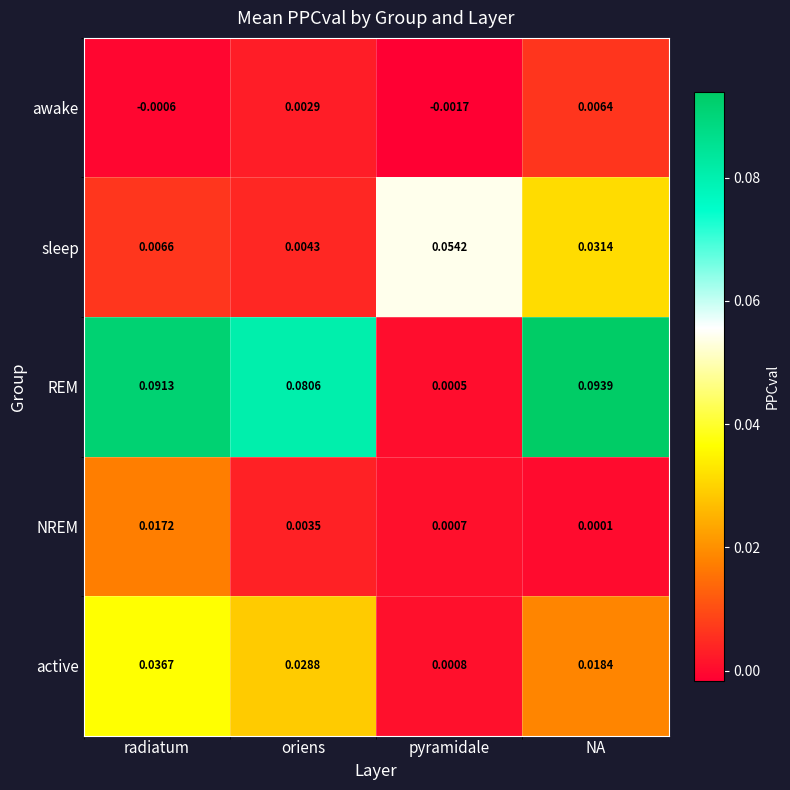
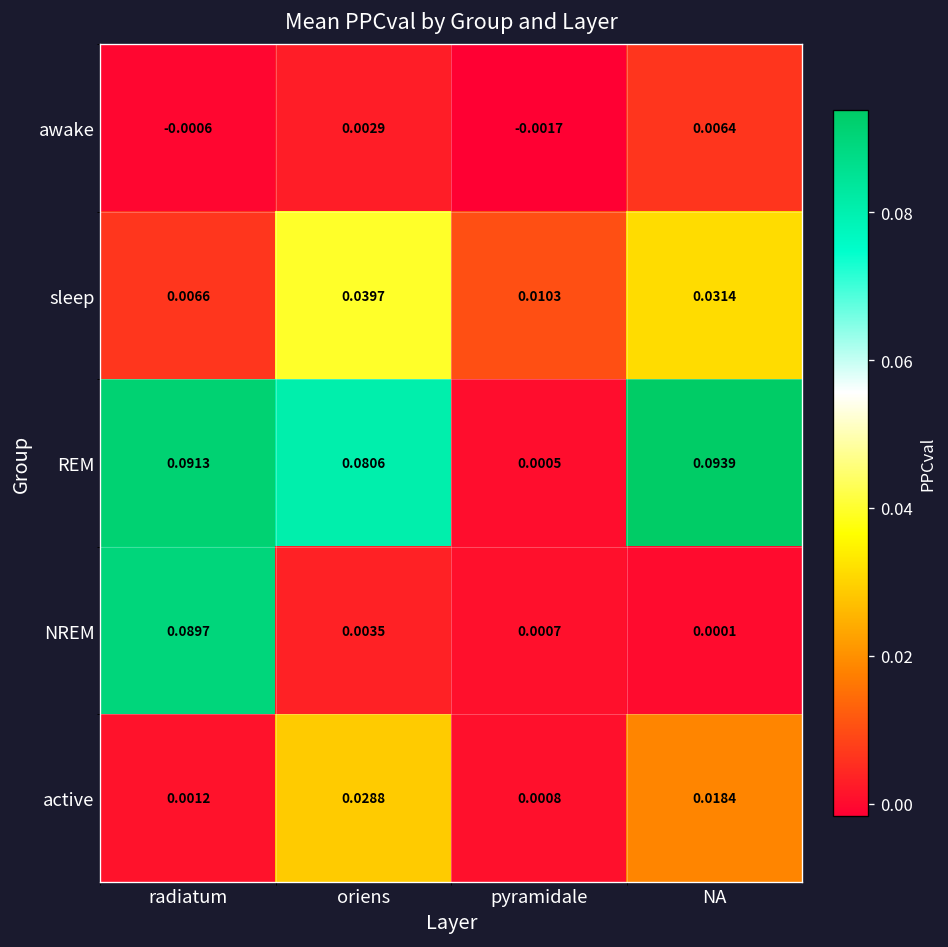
sleep, oriens: 0.0043 -> 0.0397
sleep, pyramidale: 0.0542 -> 0.0103
NREM, radiatum: 0.0172 -> 0.0897
active, radiatum: 0.0367 -> 0.0012
